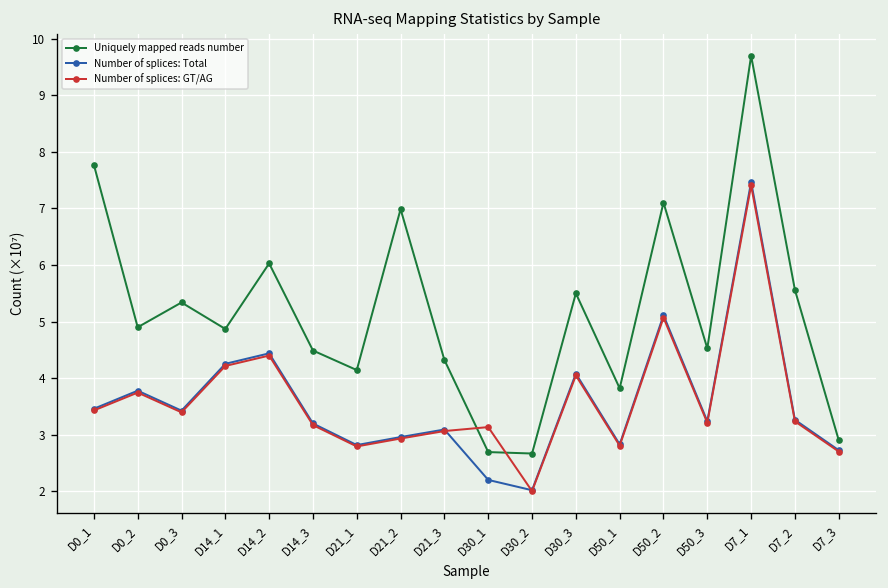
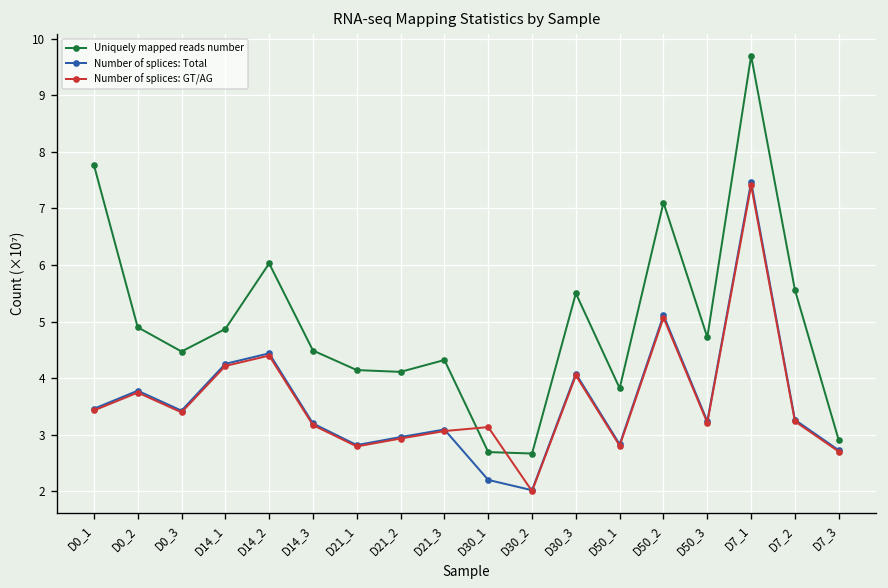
Uniquely mapped reads number, D0_3: 5.3 -> 4.5
Uniquely mapped reads number, D21_2: 7.0 -> 4.1
Uniquely mapped reads number, D50_3: 4.5 -> 4.7
